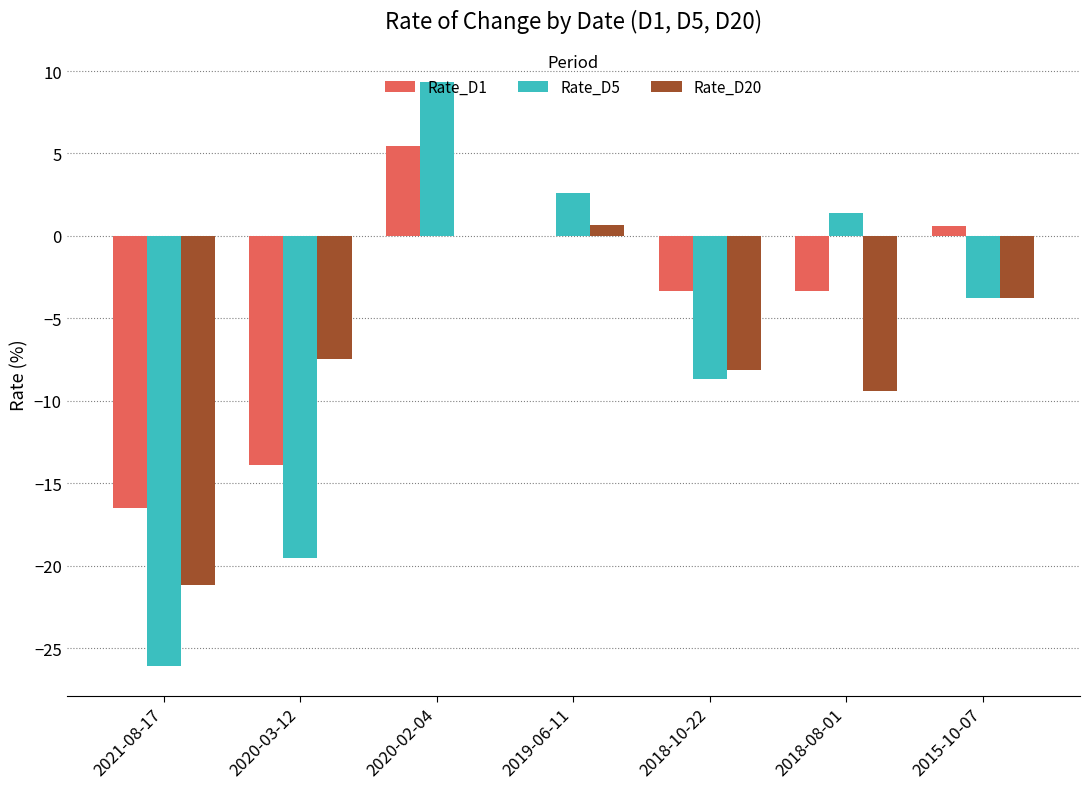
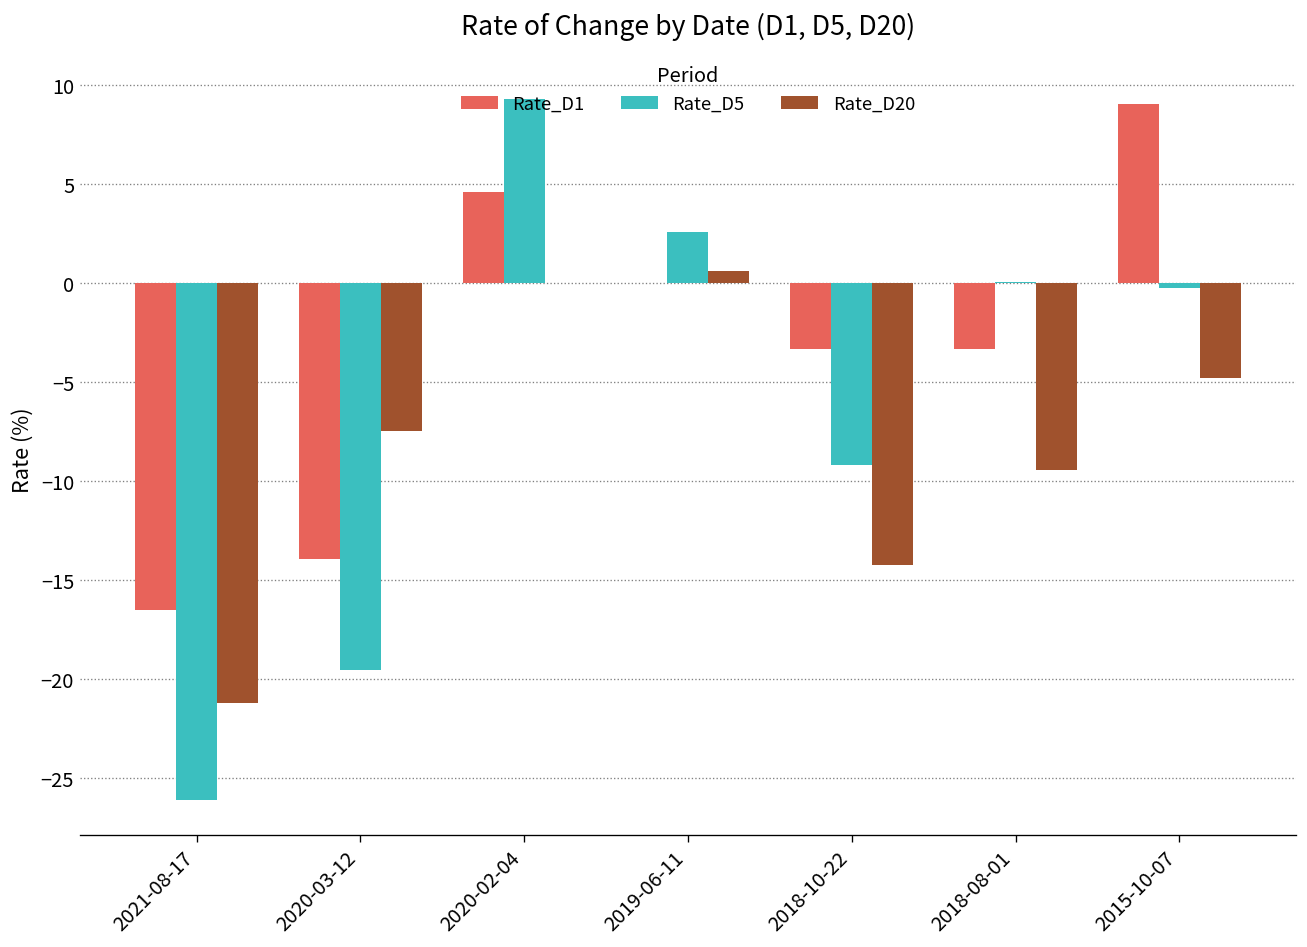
Rate_D1, 2020-02-04: 5.4 -> 4.6
Rate_D5, 2018-10-22: -8.7 -> -9.2
Rate_D20, 2018-10-22: -8.1 -> -14.3
Rate_D5, 2018-08-01: 1.4 -> 0.1
Rate_D1, 2015-10-07: 0.6 -> 9.0
Rate_D5, 2015-10-07: -3.8 -> -0.2
Rate_D20, 2015-10-07: -3.7 -> -4.8
